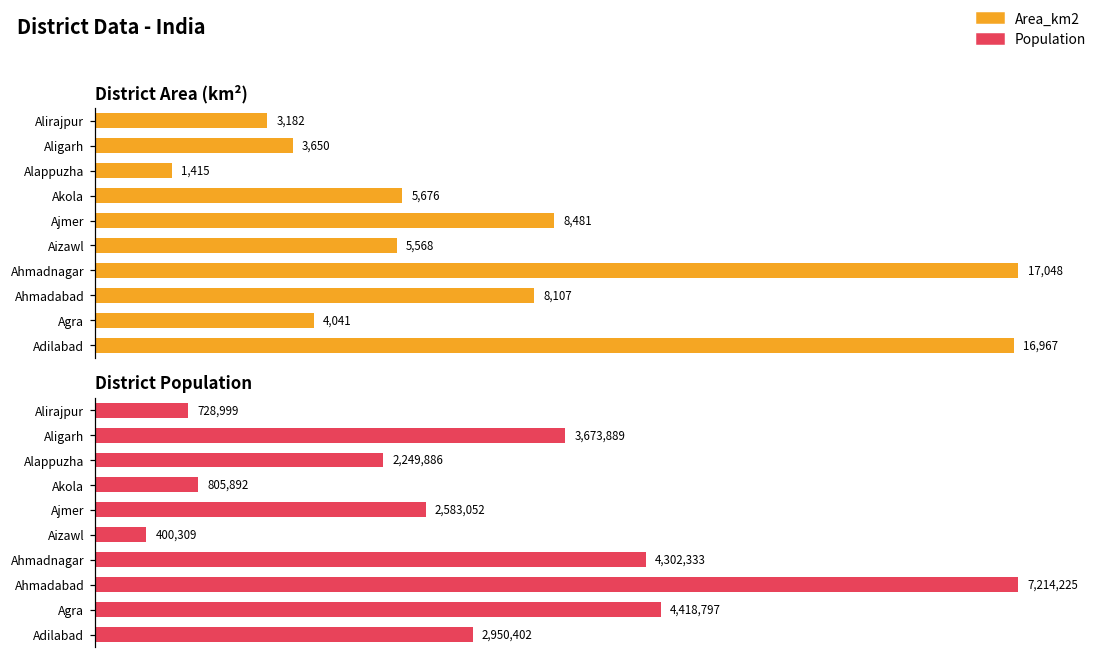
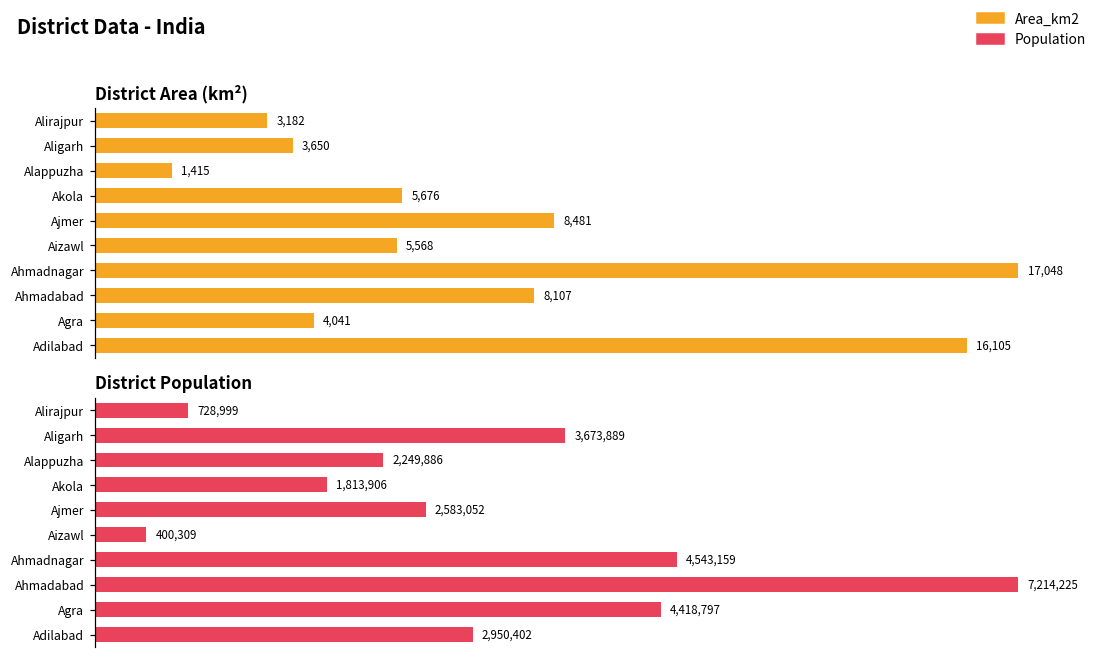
District Area (km²), Adilabad: 16,967 -> 16,105
District Population, Akola: 805,892 -> 1,813,906
District Population, Ahmadnagar: 4,302,333 -> 4,543,159
